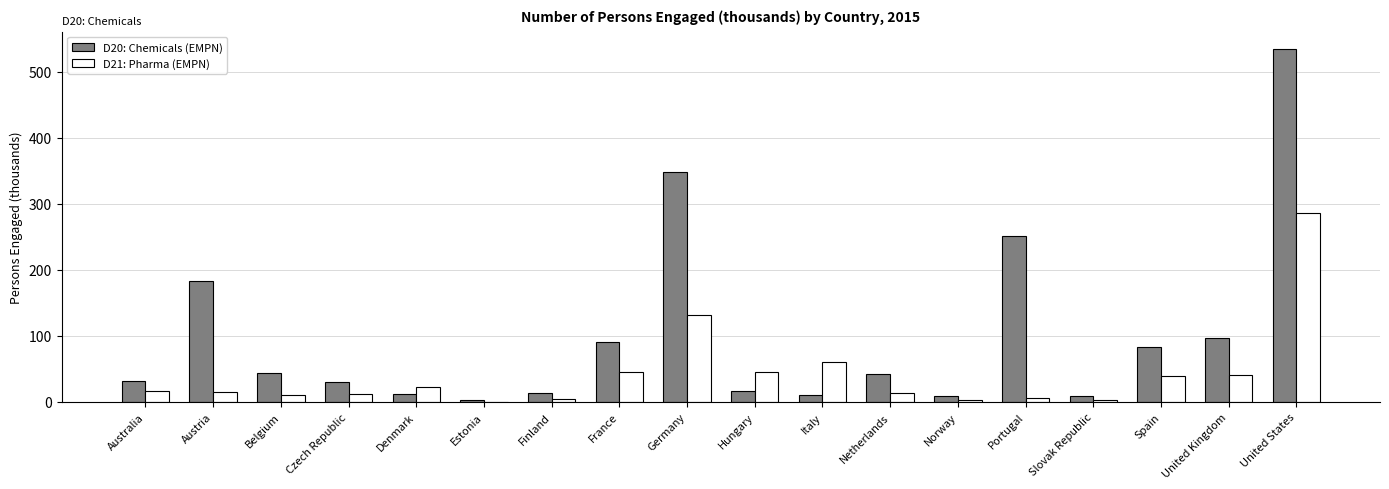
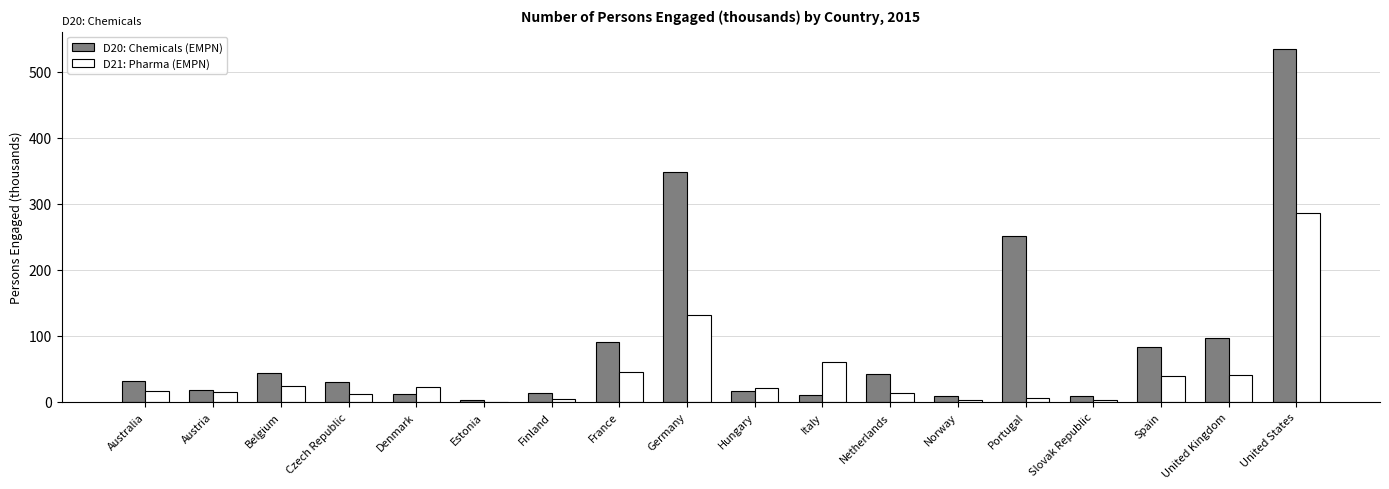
D20: Chemicals (EMPN), Austria: 180 -> 20
D21: Pharma (EMPN), Belgium: 10 -> 20
D21: Pharma (EMPN), Hungary: 50 -> 20
